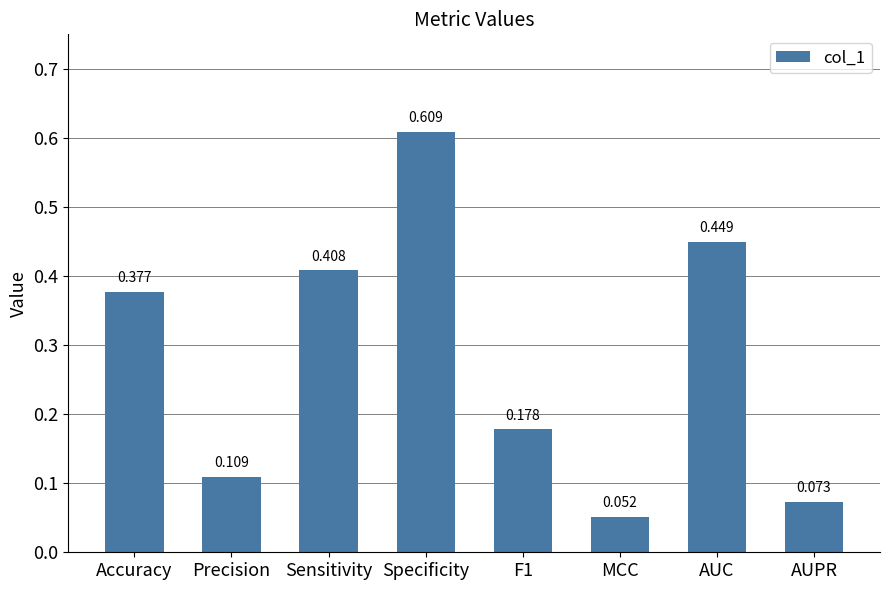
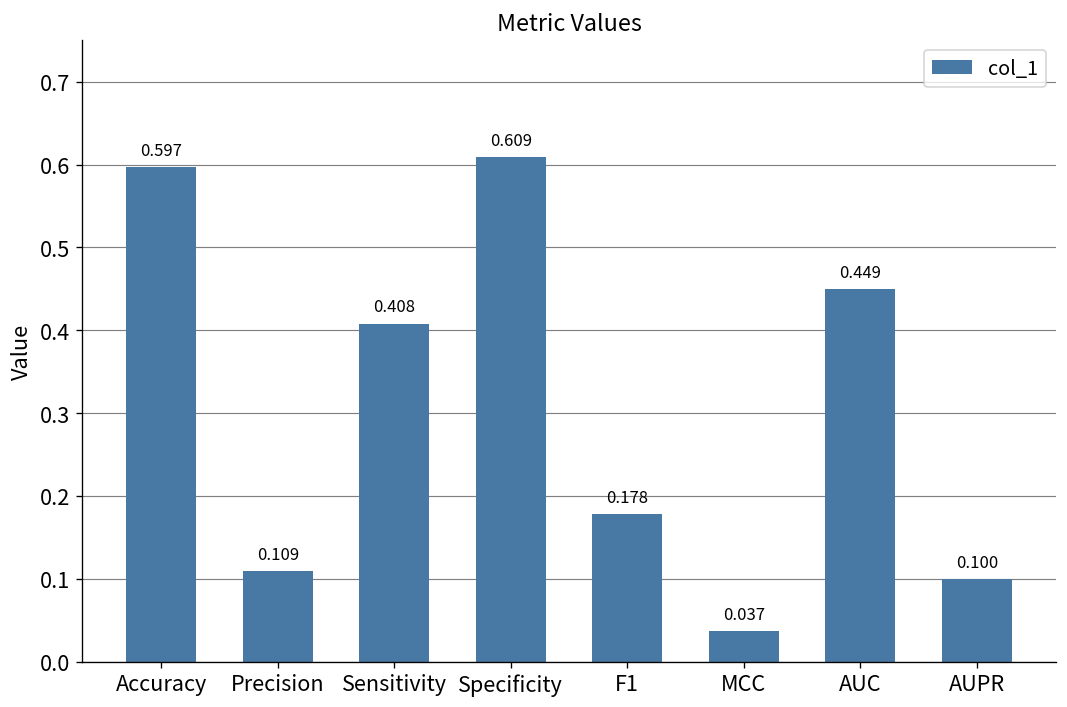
Accuracy: 0.377 -> 0.597
MCC: 0.052 -> 0.037
AUPR: 0.073 -> 0.100
